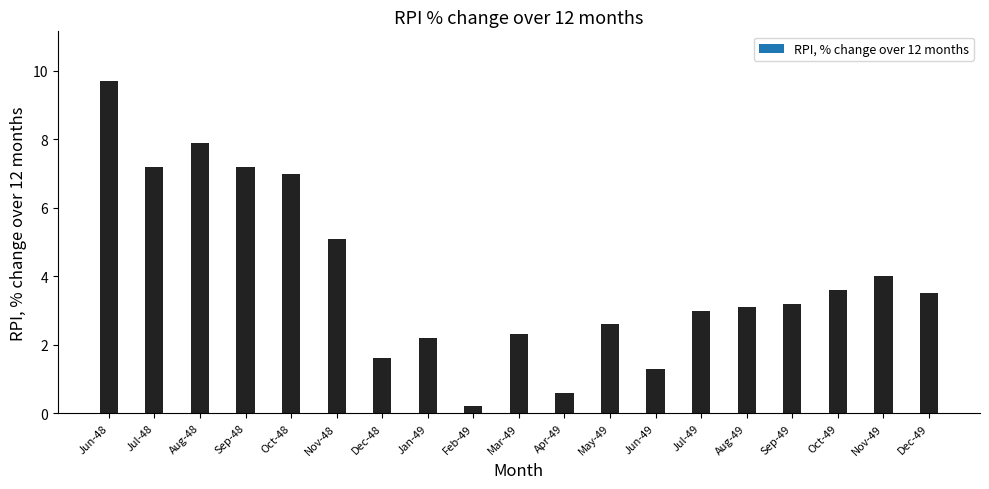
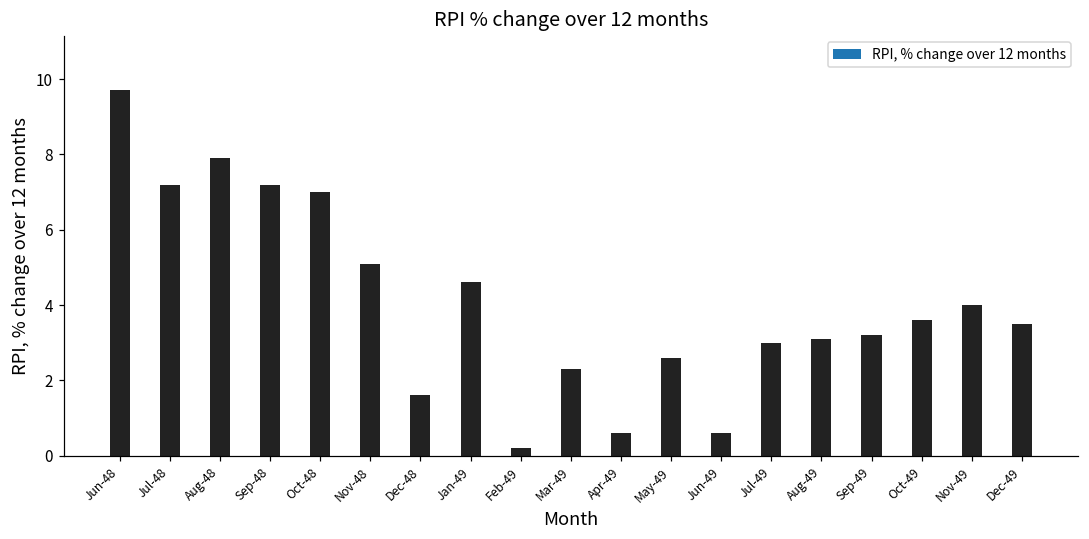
Jan-49: 2.2 -> 4.6
Jun-49: 1.3 -> 0.6
